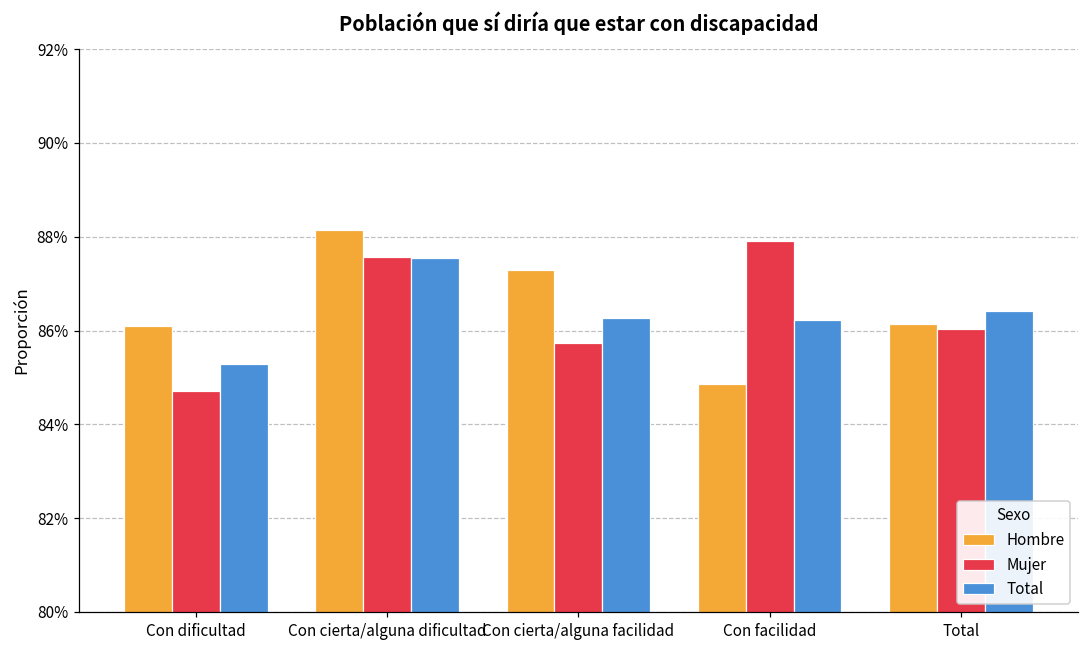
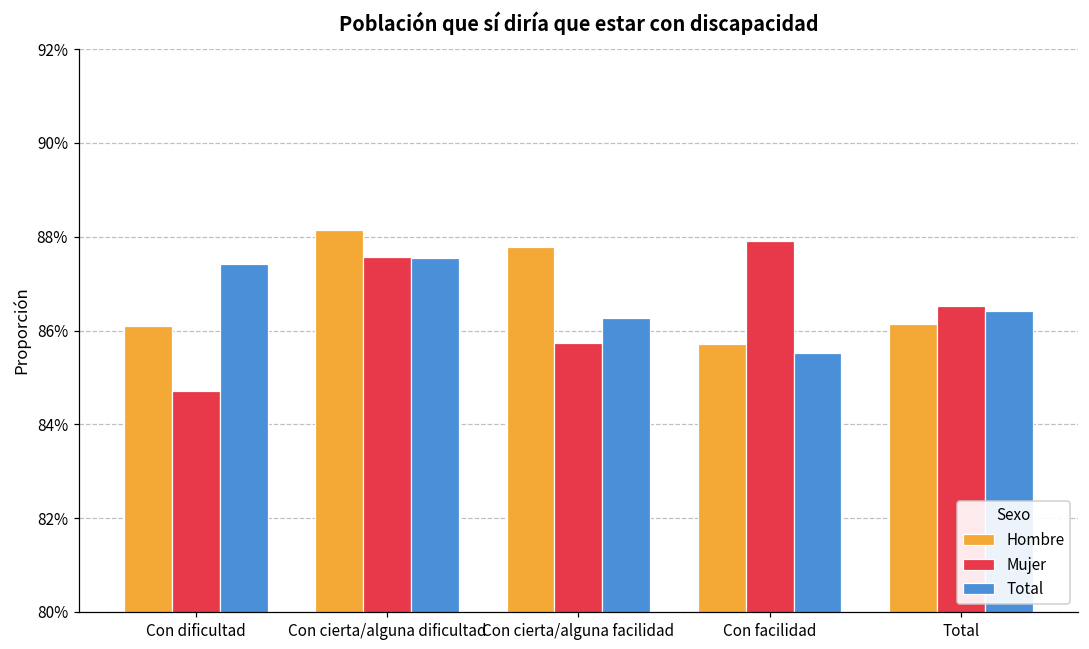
Total, Con dificultad: 85.3% -> 87.4%
Hombre, Con cierta/alguna facilidad: 87.3% -> 87.8%
Hombre, Con facilidad: 84.9% -> 85.7%
Total, Con facilidad: 86.2% -> 85.5%
Mujer, Total: 86.0% -> 86.5%
